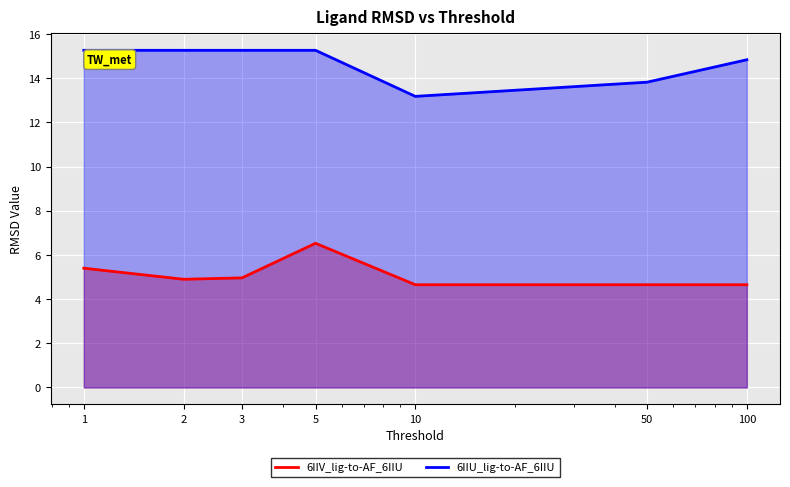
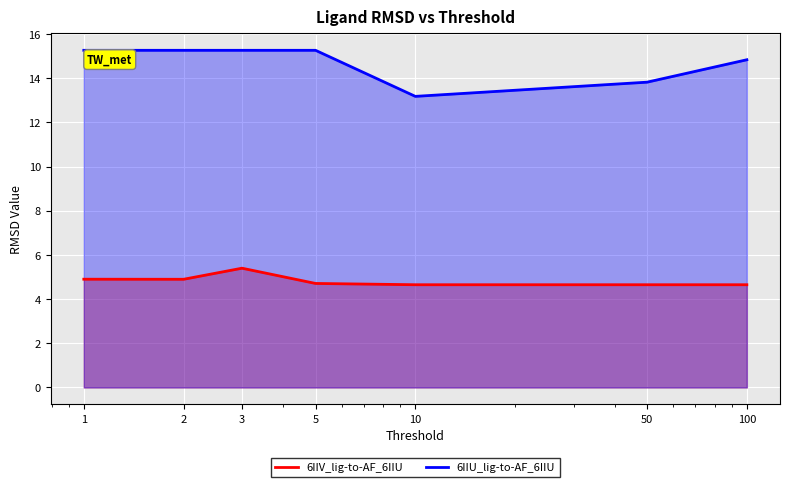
6IIV_lig-to-AF_6IIU, 1: 5.4 -> 4.9
6IIV_lig-to-AF_6IIU, 3: 5.0 -> 5.4
6IIV_lig-to-AF_6IIU, 5: 6.5 -> 4.7
